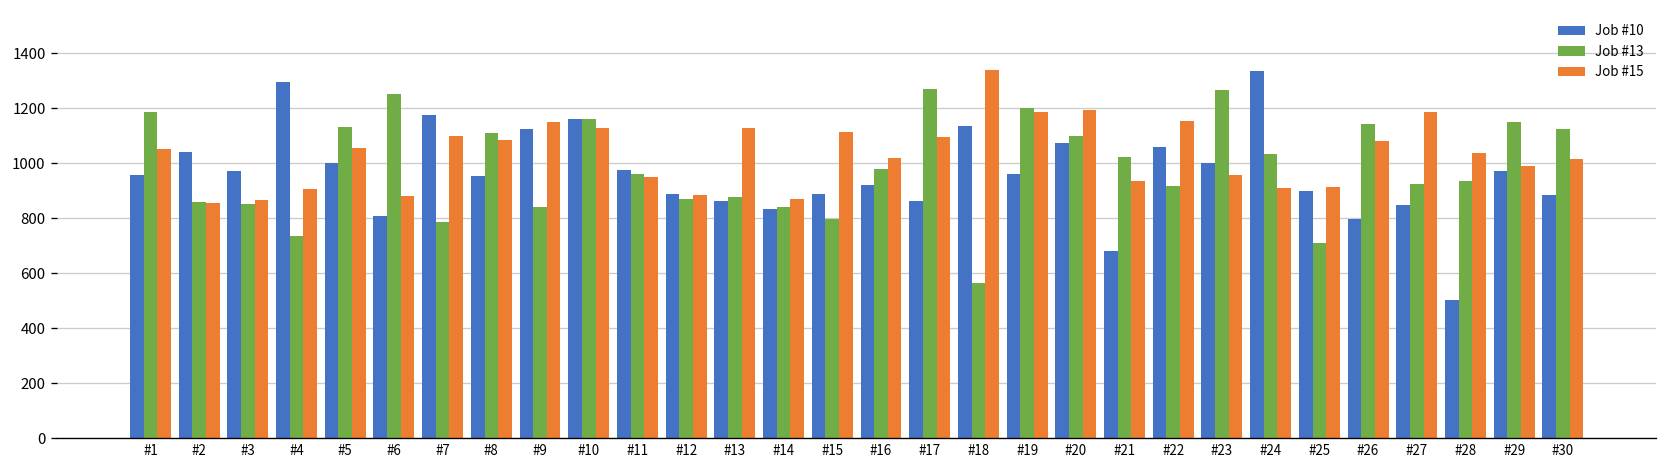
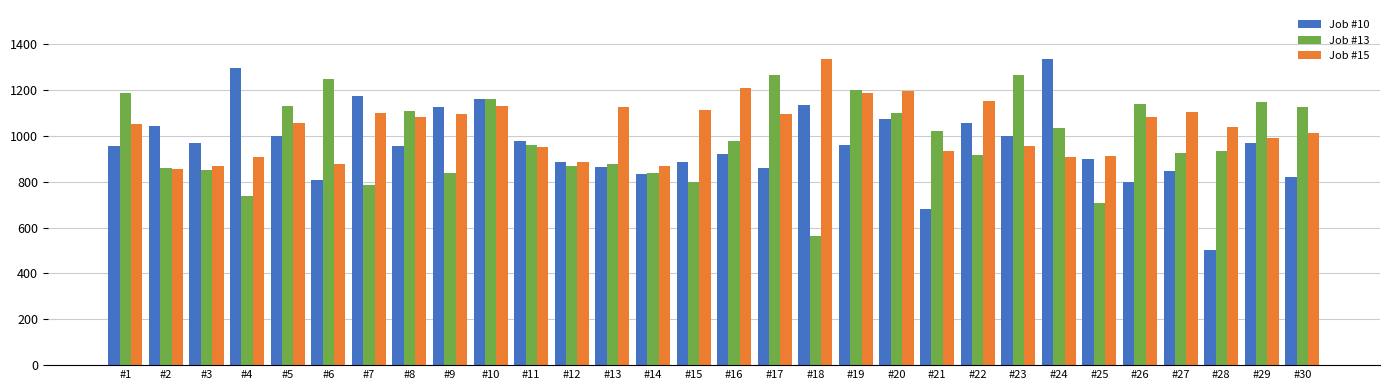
Job #15, #9: 1150 -> 1090
Job #15, #16: 1020 -> 1210
Job #15, #27: 1190 -> 1110
Job #10, #30: 890 -> 820
